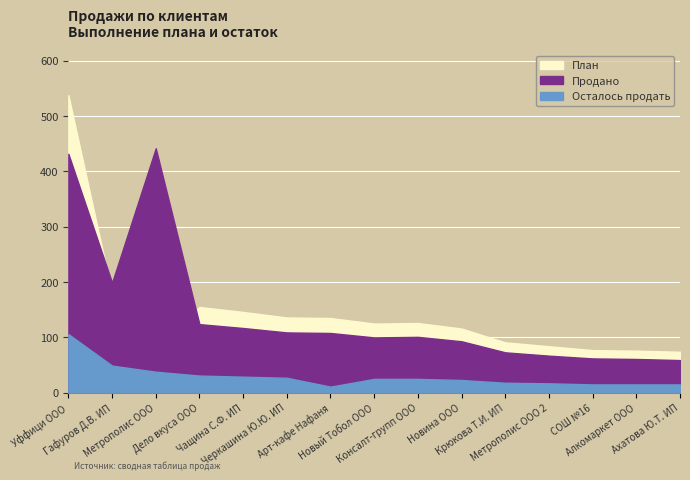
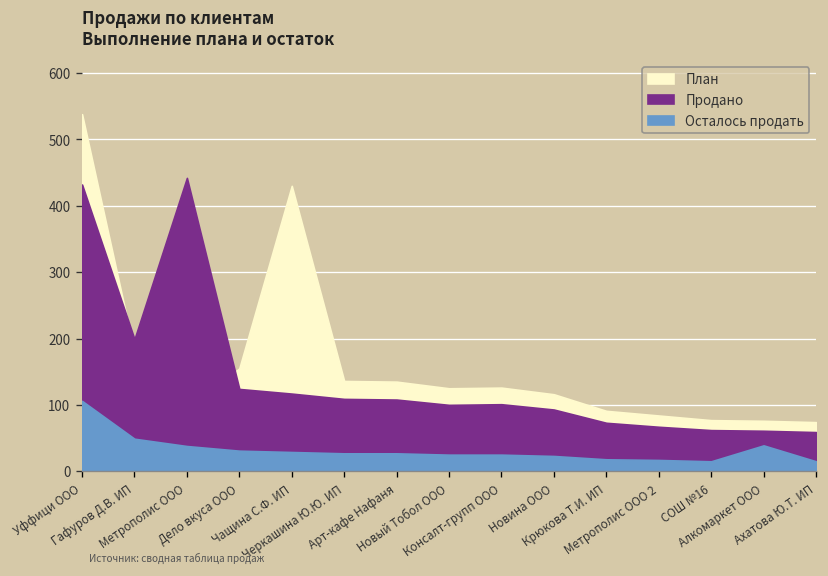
План, Чащина С.Ф. ИП: 150 -> 430
Осталось продать, Арт-кафе Нафаня: 10 -> 30
Осталось продать, Алкомаркет ООО: 20 -> 40
